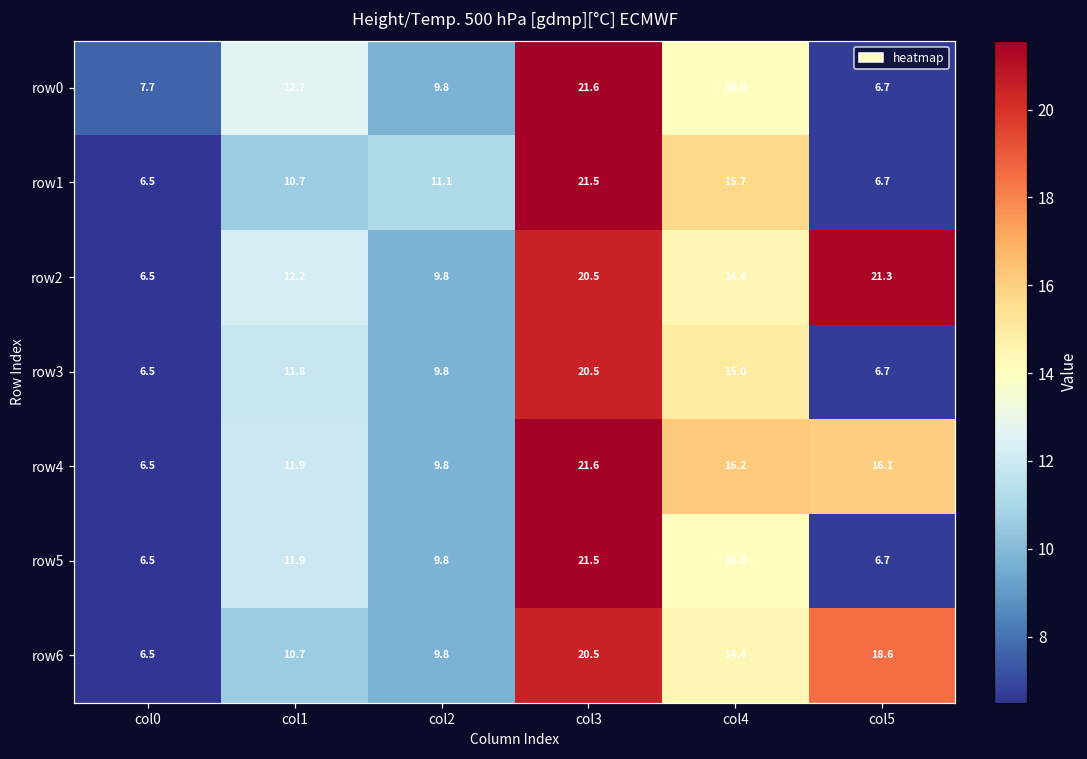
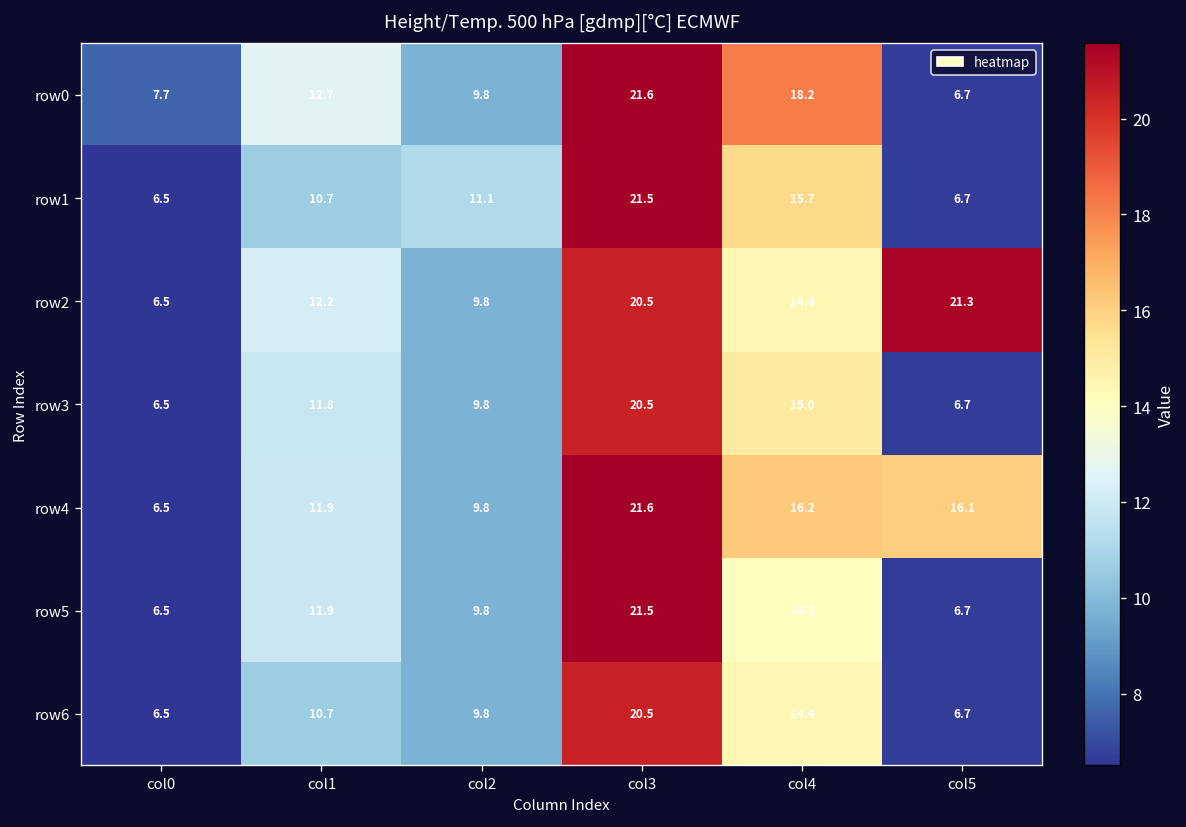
row0, col4: 14.0 -> 18.2
row6, col5: 18.6 -> 6.7
